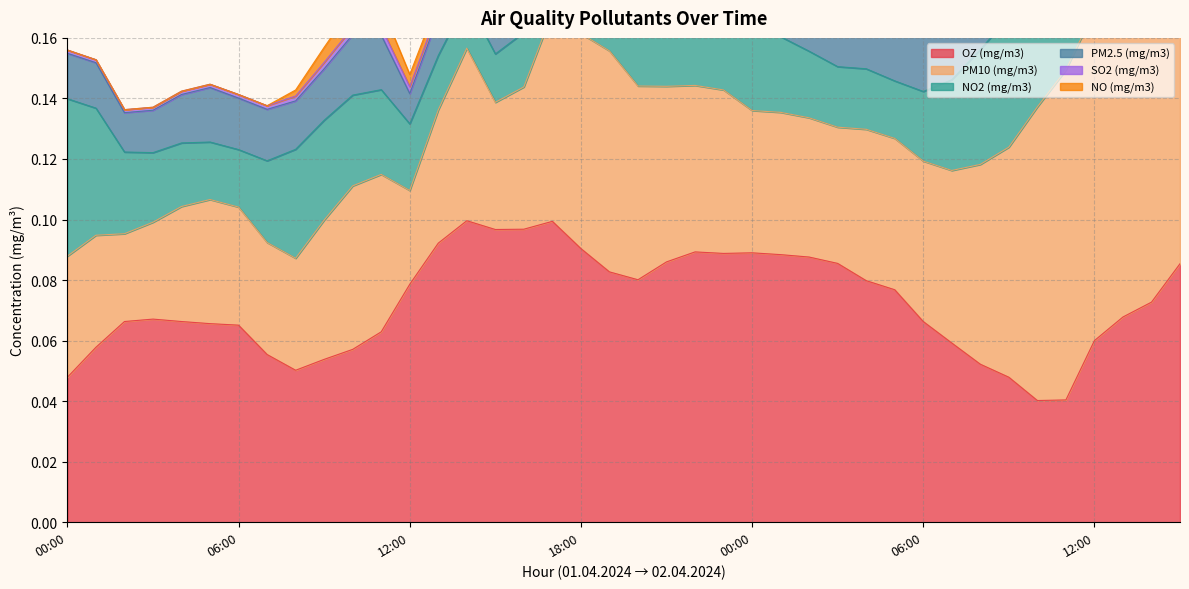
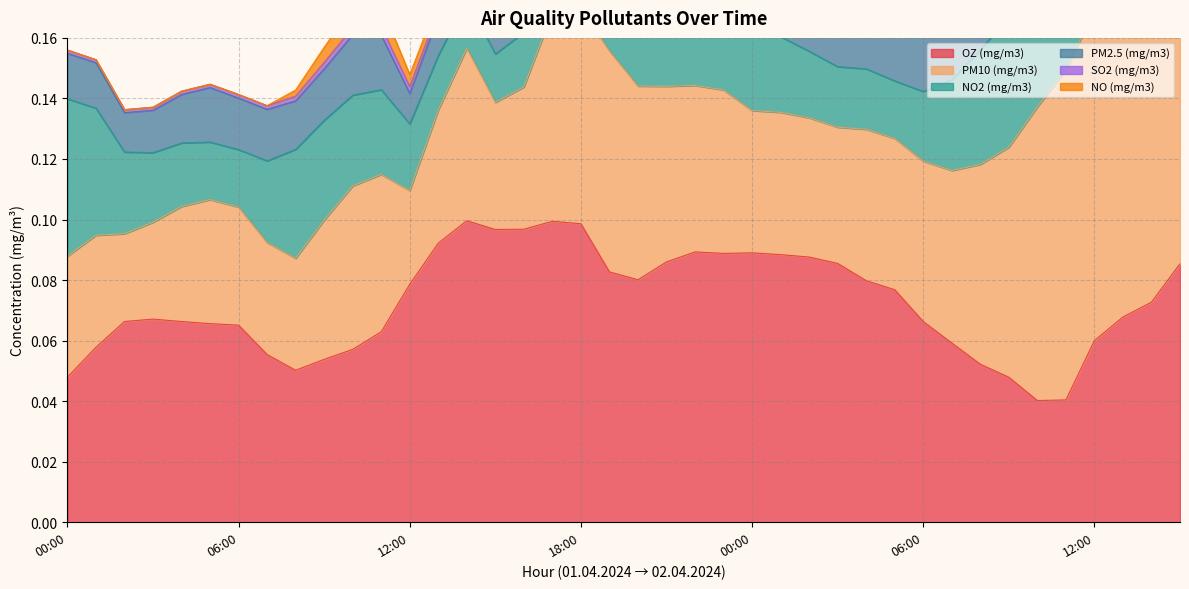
OZ (mg/m3), 18:00: 0.090 -> 0.099
